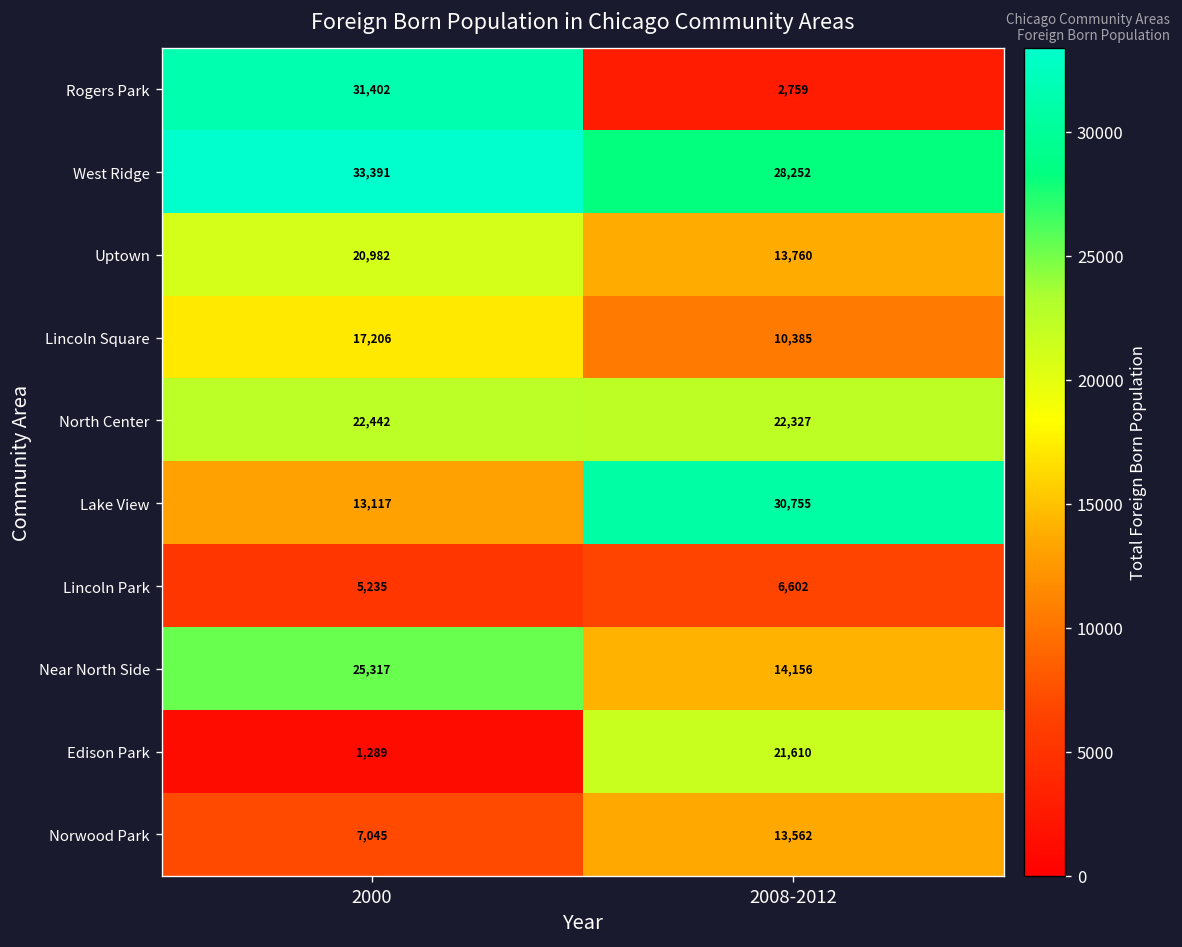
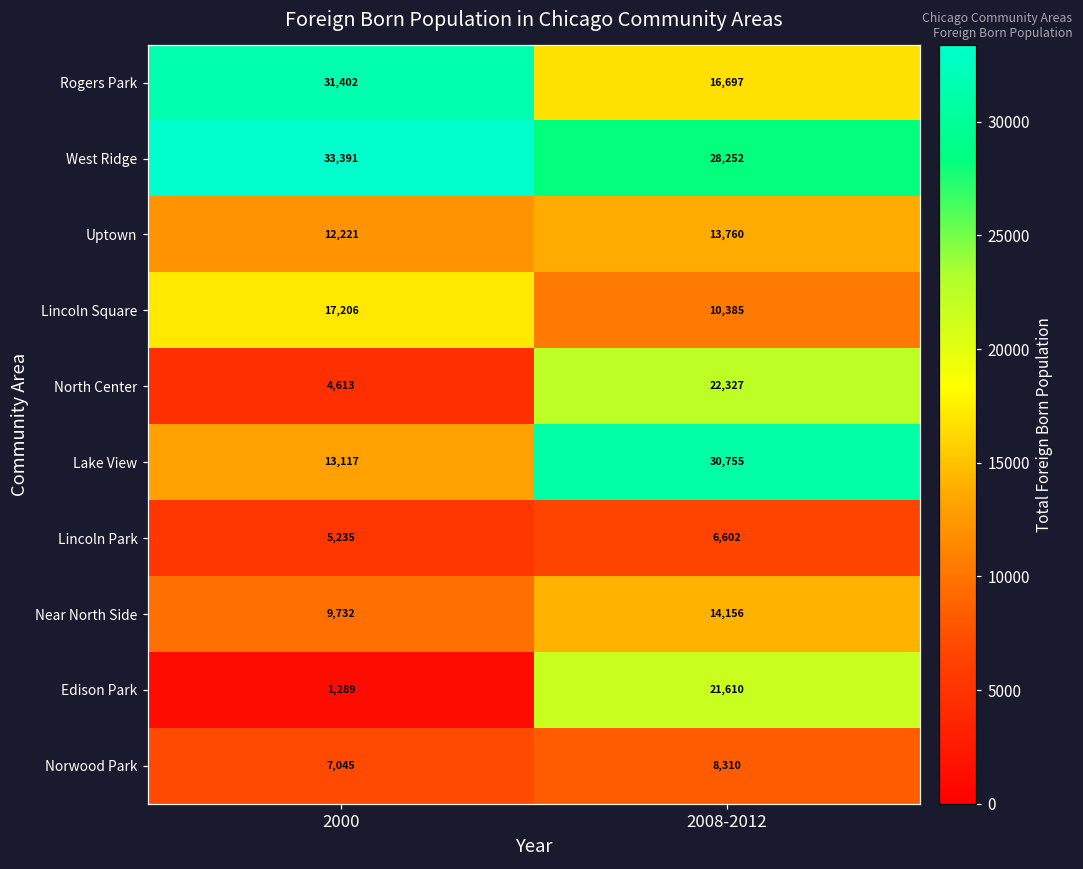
Rogers Park, 2008-2012: 2,759 -> 16,697
Uptown, 2000: 20,982 -> 12,221
North Center, 2000: 22,442 -> 4,613
Near North Side, 2000: 25,317 -> 9,732
Norwood Park, 2008-2012: 13,562 -> 8,310
